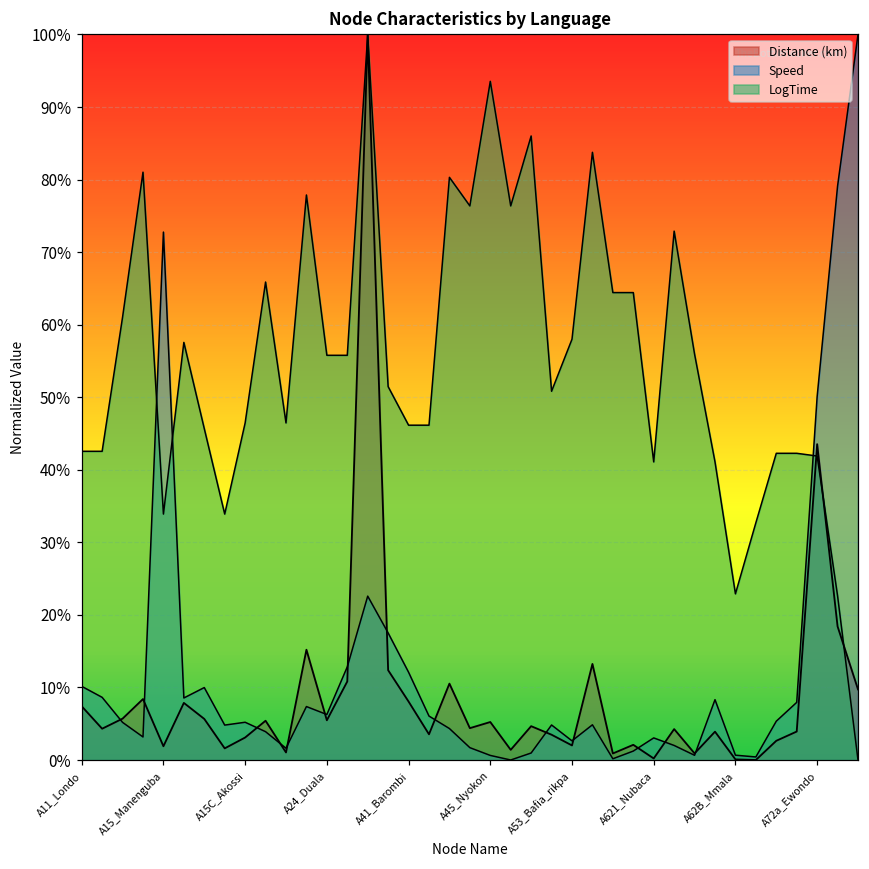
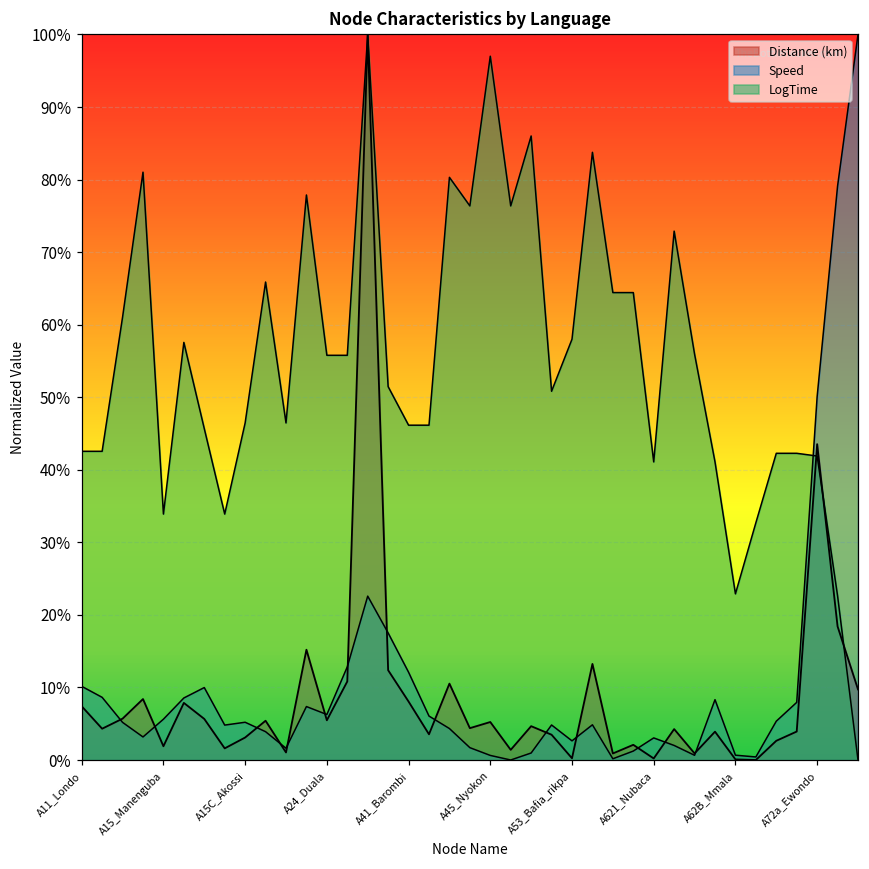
Speed, A15_Manenguba: 73% -> 6%
LogTime, A45_Nyokon: 94% -> 97%
Distance (km), A53_Bafia_rikpa: 2% -> 0%
